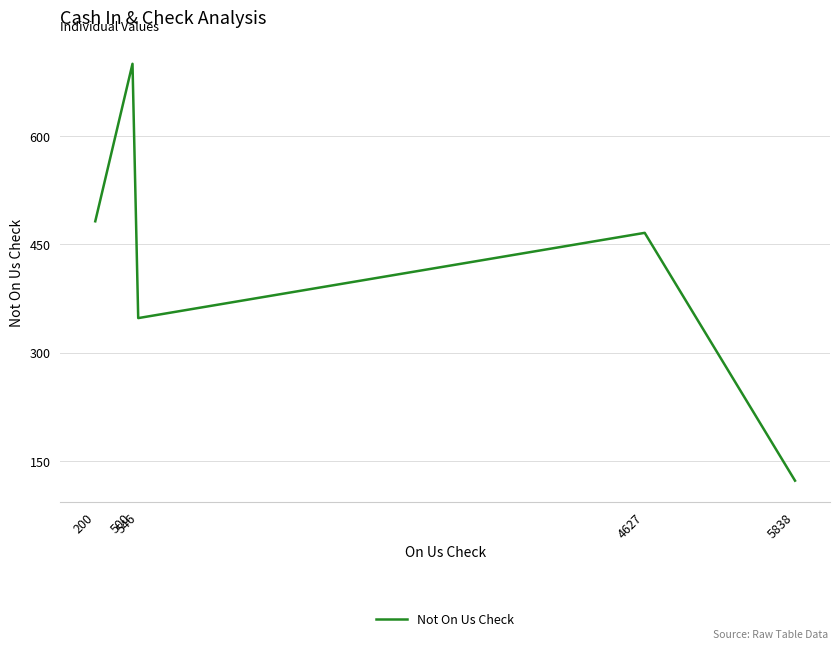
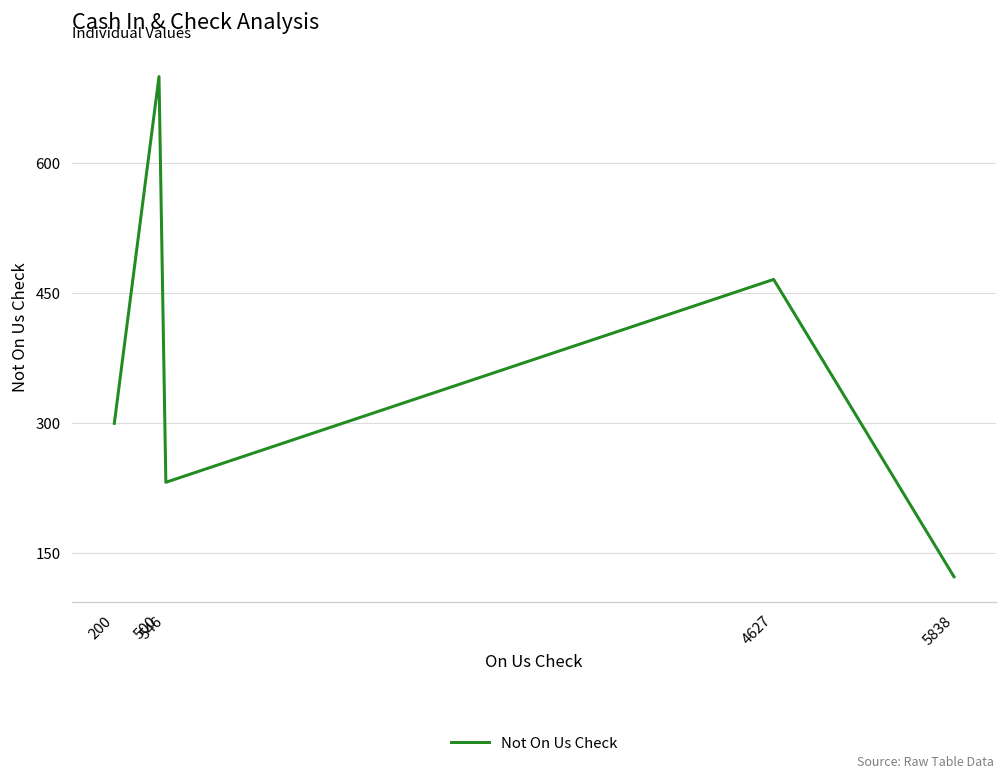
200: 480 -> 300
546: 350 -> 230
